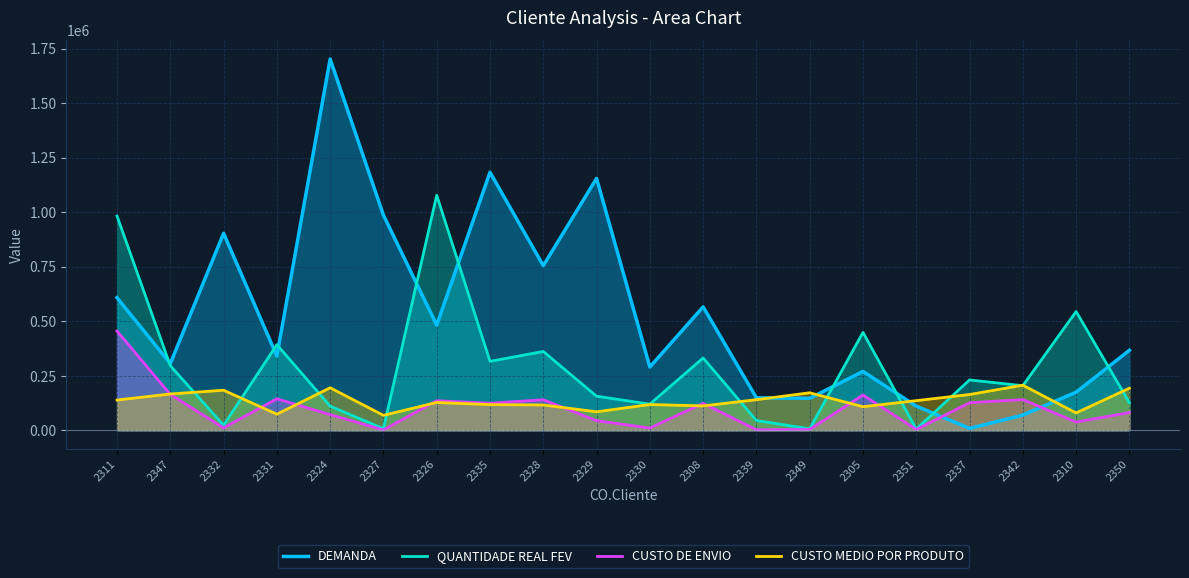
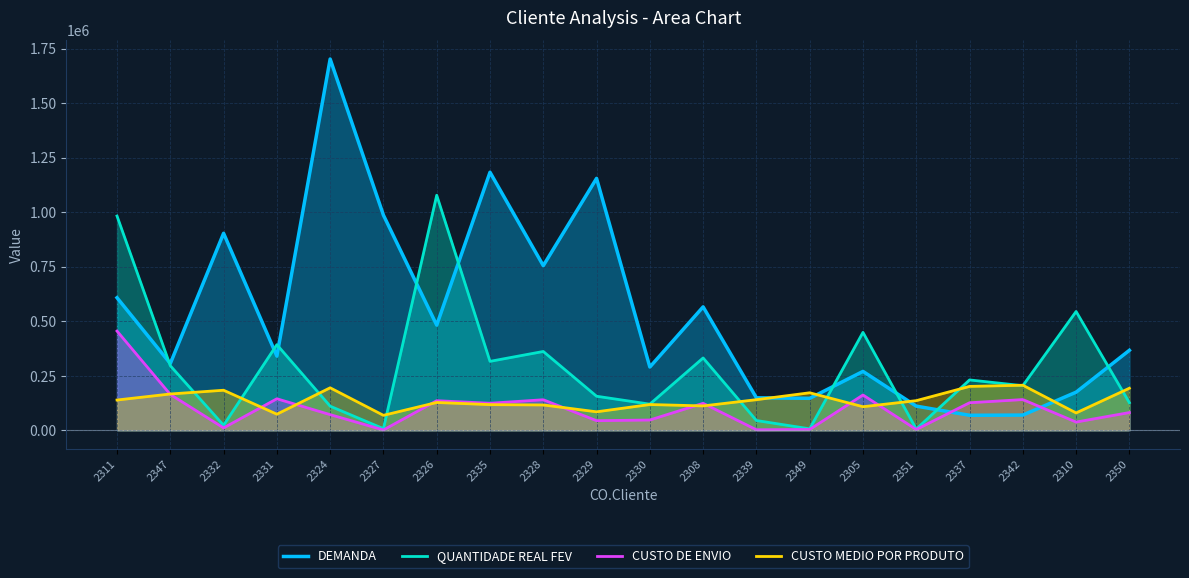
CUSTO DE ENVIO, 2330: 10000 -> 50000
DEMANDA, 2337: 10000 -> 70000
CUSTO MEDIO POR PRODUTO, 2337: 160000 -> 200000
